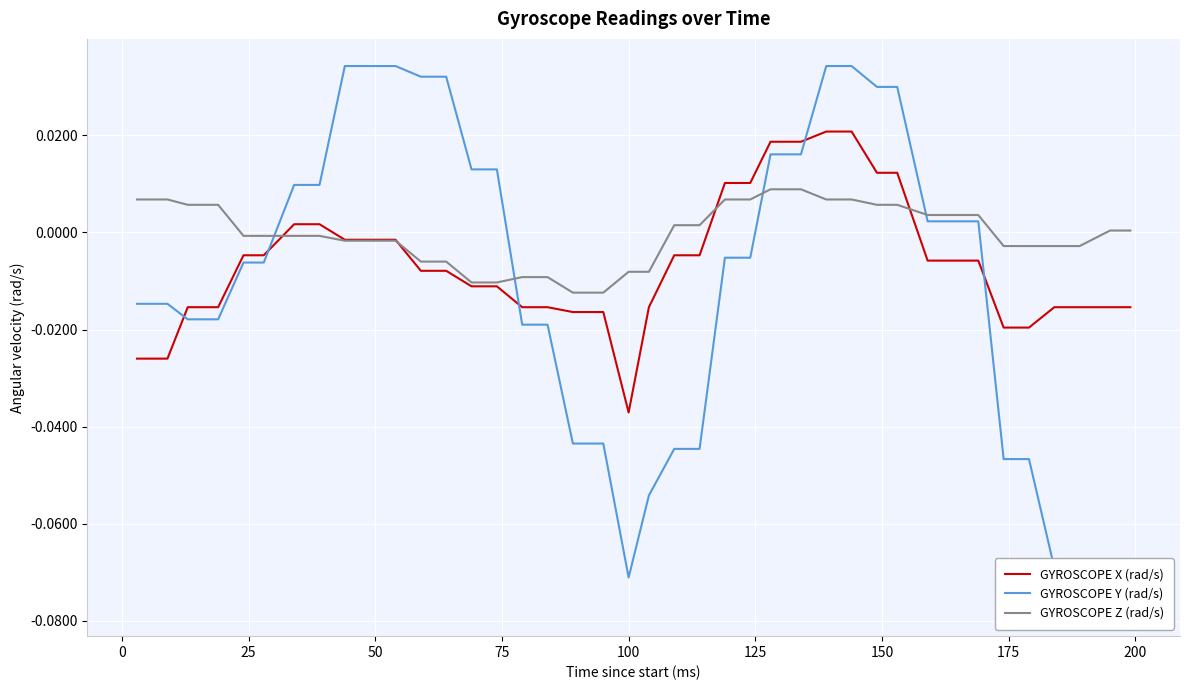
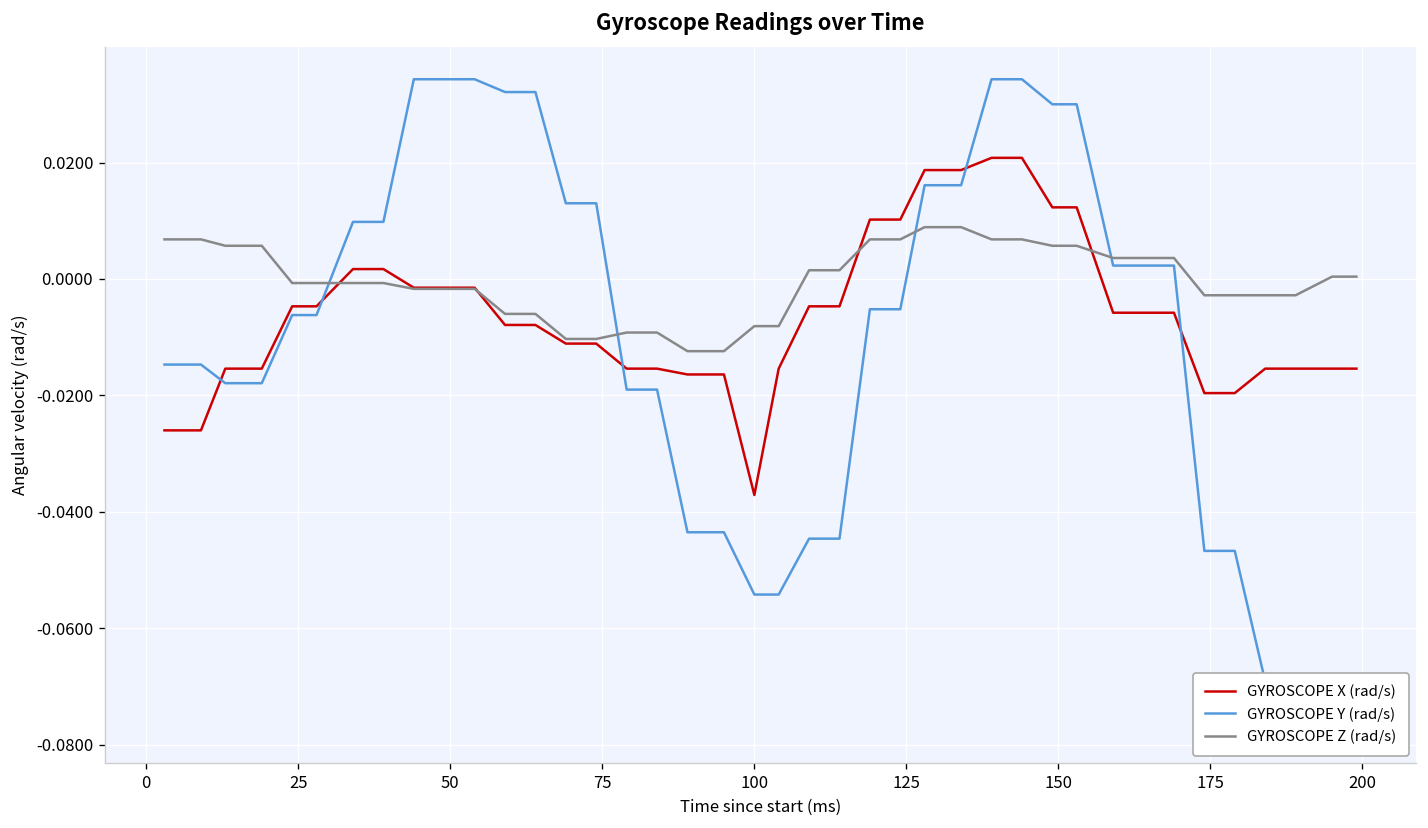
GYROSCOPE Y (rad/s), 100: -0.071 -> -0.054
